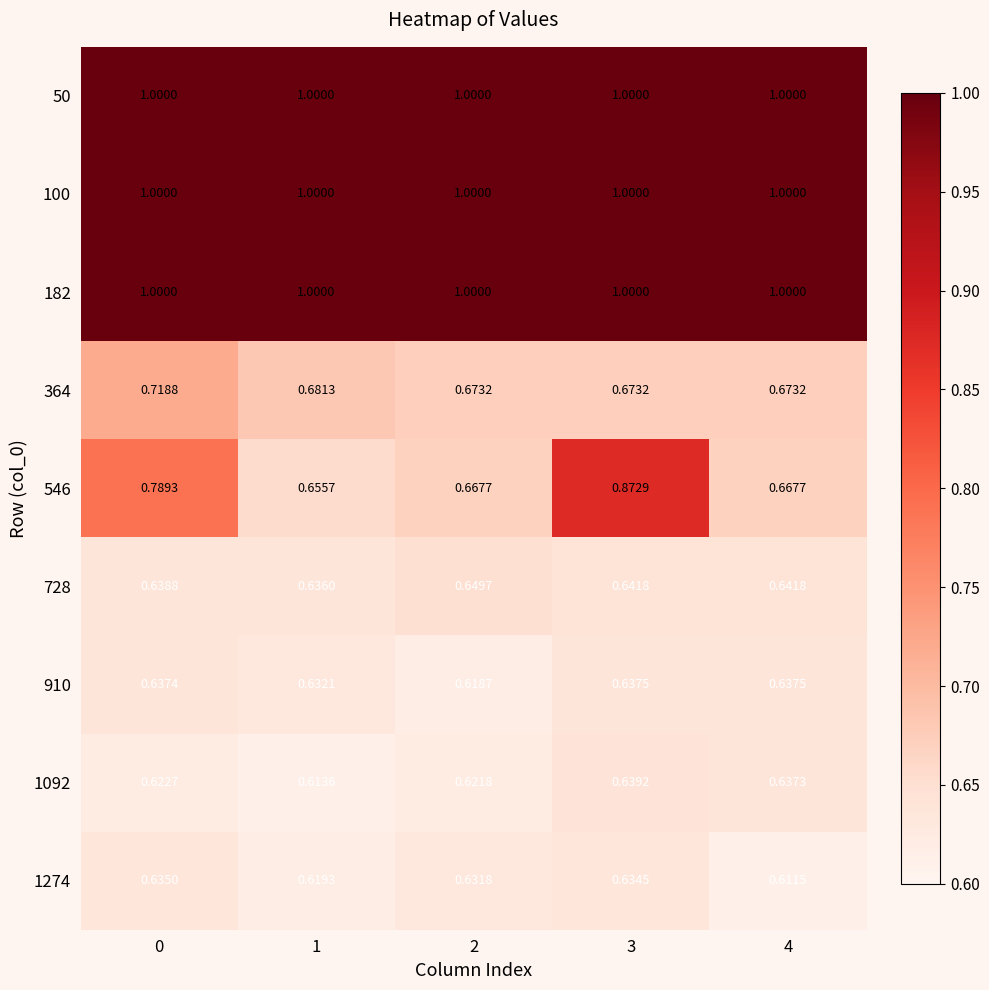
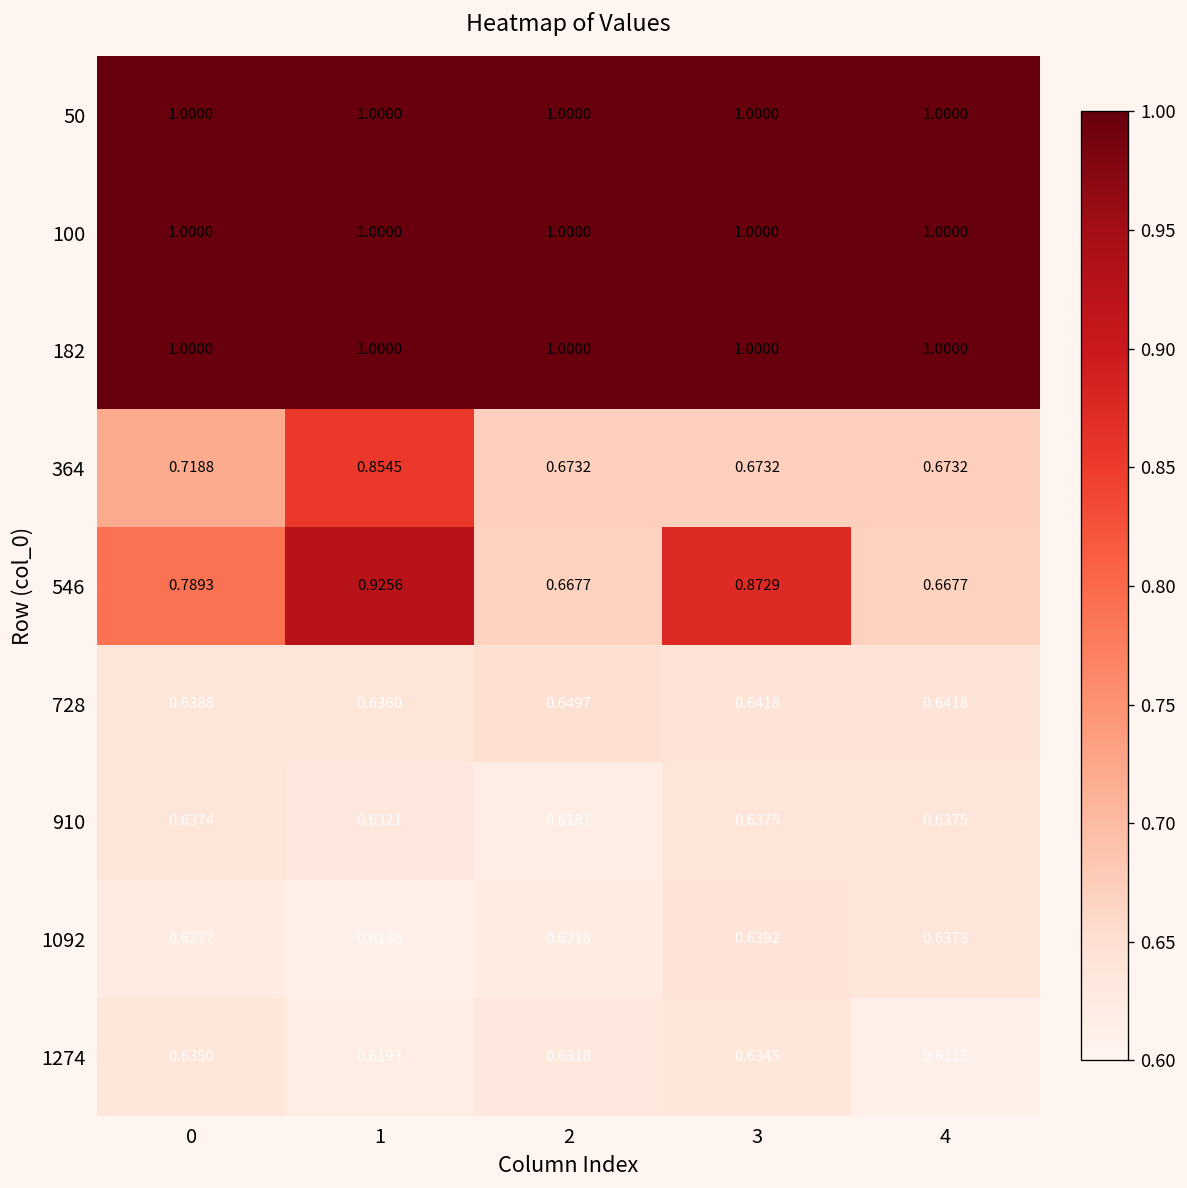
364, 1: 0.6813 -> 0.8545
546, 1: 0.6557 -> 0.9256
